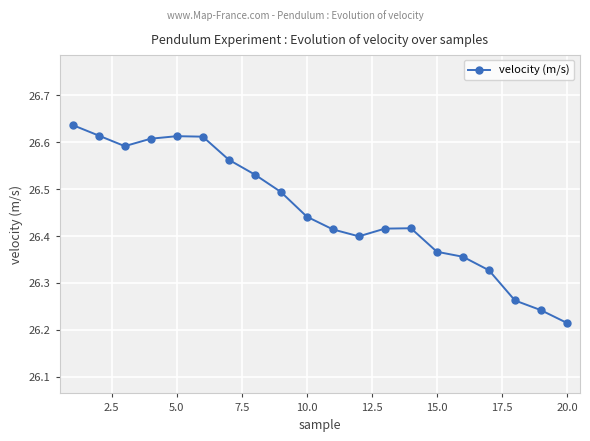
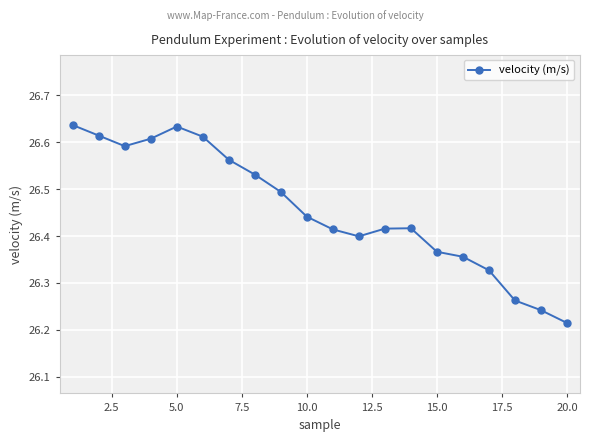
5.0: 26.61 -> 26.63
